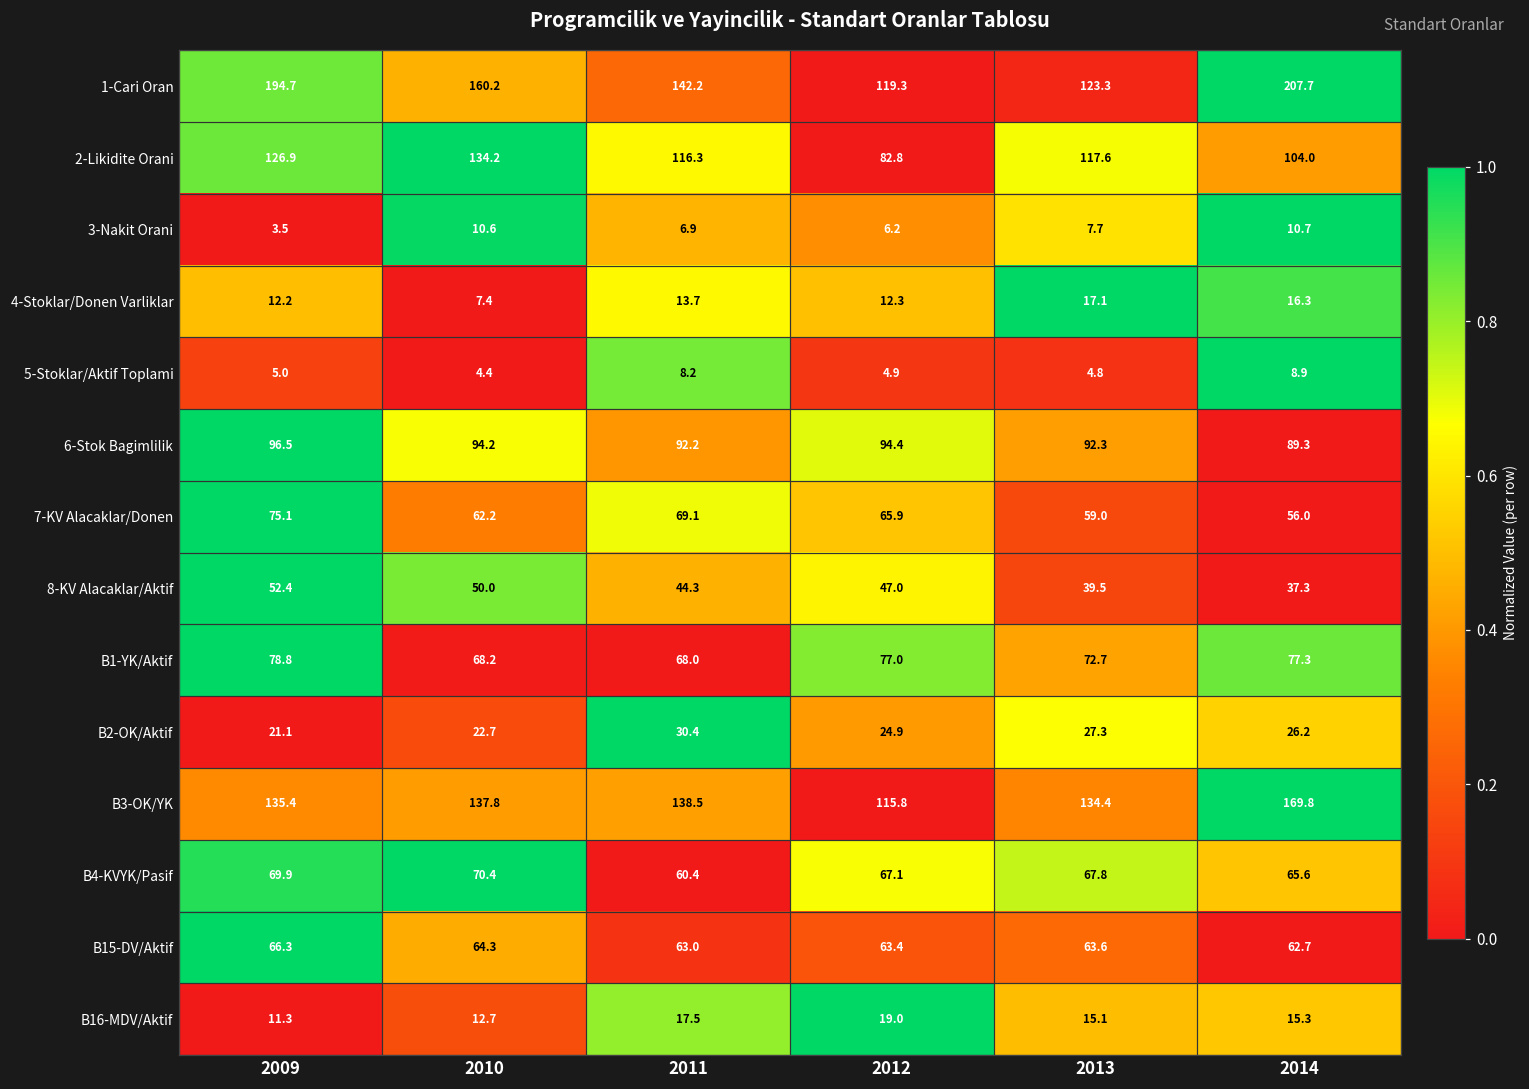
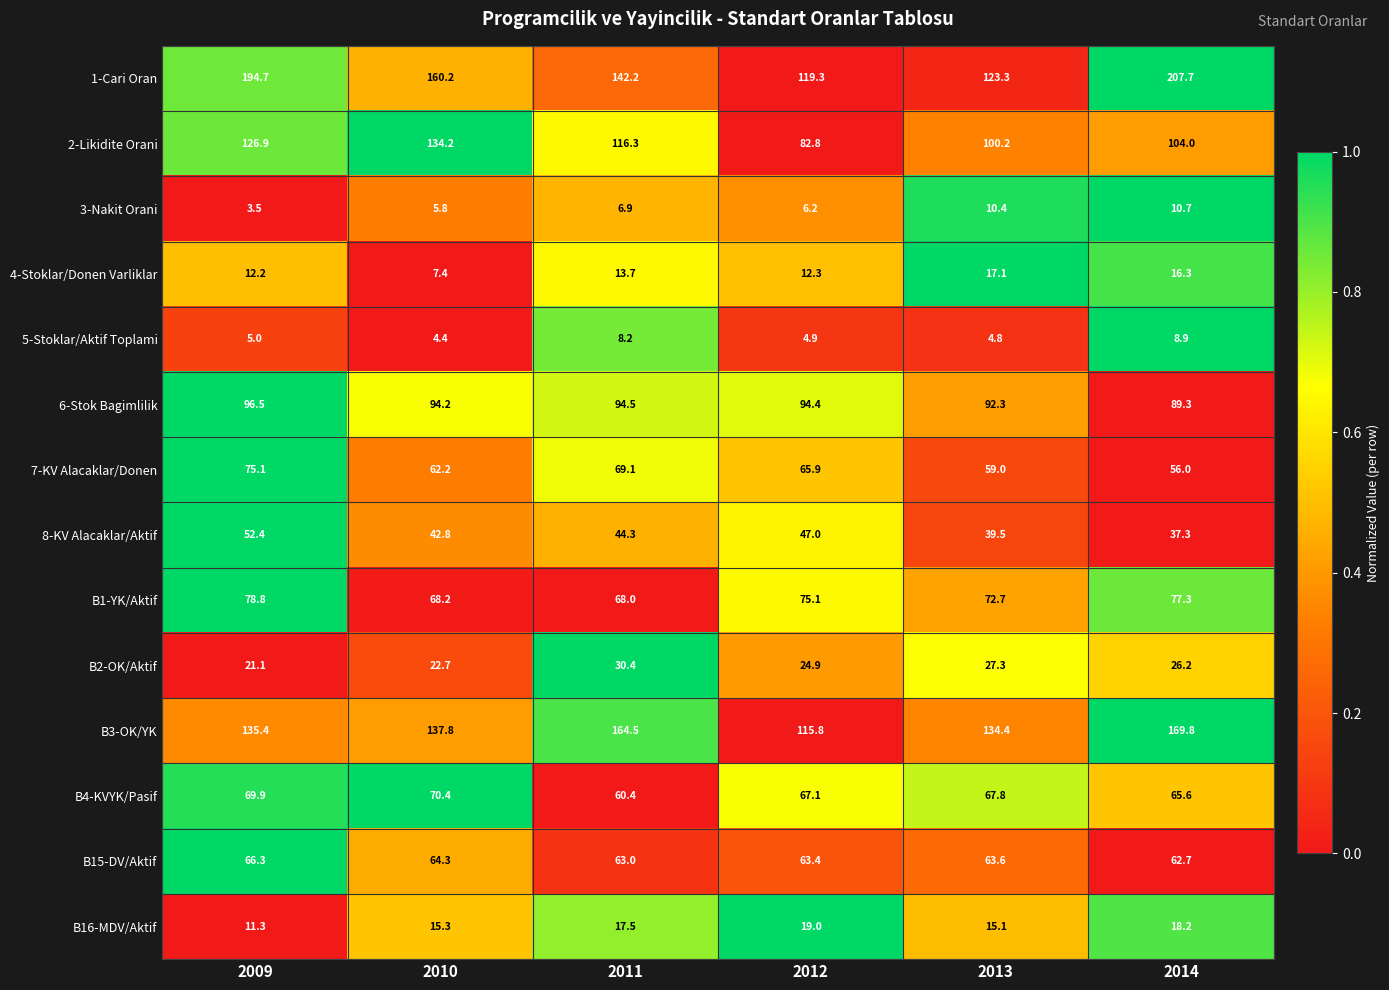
2-Likidite Orani, 2013: 117.6 -> 100.2
3-Nakit Orani, 2010: 10.6 -> 5.8
3-Nakit Orani, 2013: 7.7 -> 10.4
6-Stok Bagimlilik, 2011: 92.2 -> 94.5
8-KV Alacaklar/Aktif, 2010: 50.0 -> 42.8
B1-YK/Aktif, 2012: 77.0 -> 75.1
B3-OK/YK, 2011: 138.5 -> 164.5
B16-MDV/Aktif, 2010: 12.7 -> 15.3
B16-MDV/Aktif, 2014: 15.3 -> 18.2
